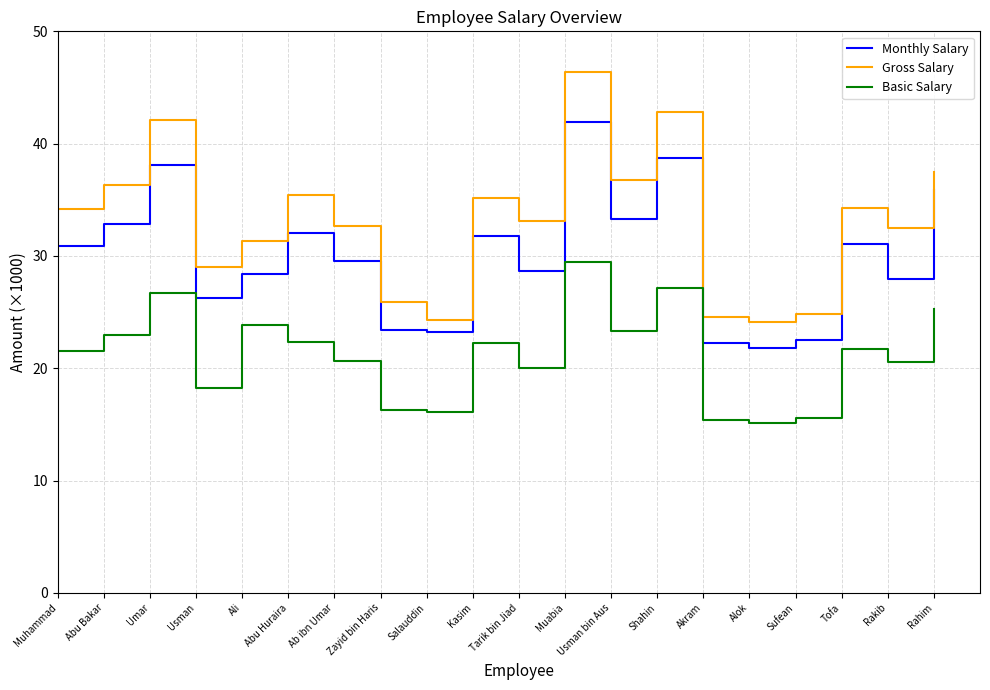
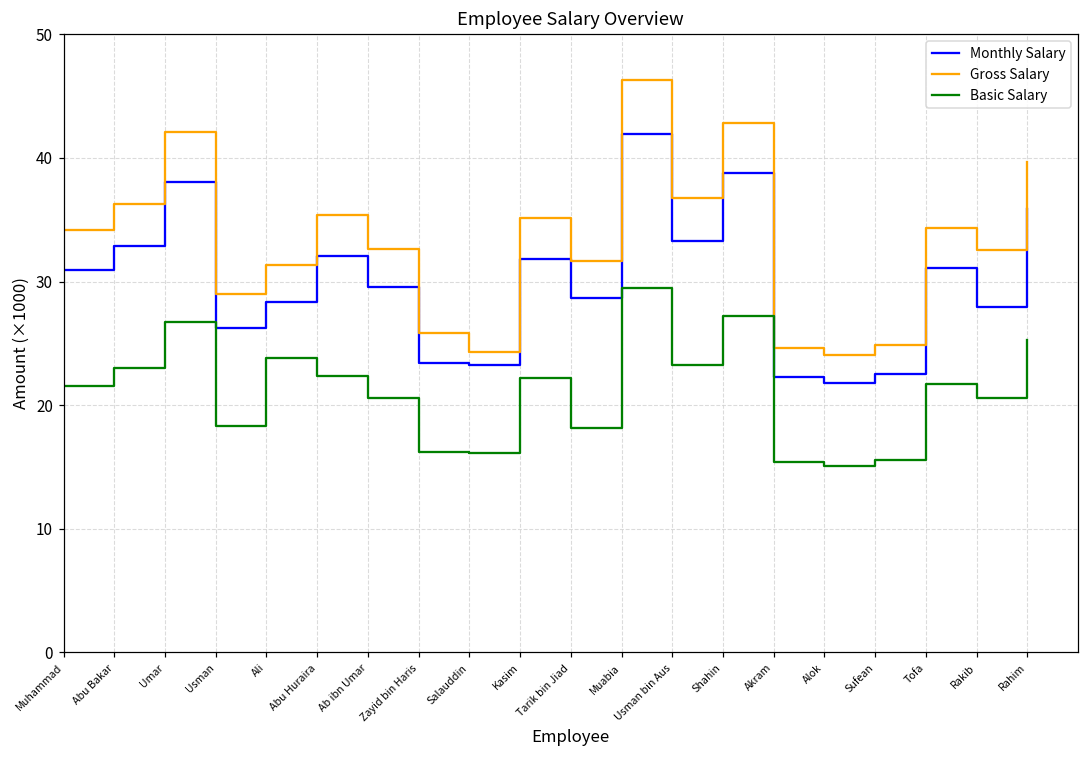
Gross Salary, Tarik bin Jiad: 33.1 -> 31.7
Basic Salary, Tarik bin Jiad: 20.0 -> 18.2
Gross Salary, Rahim: 37.5 -> 39.7
